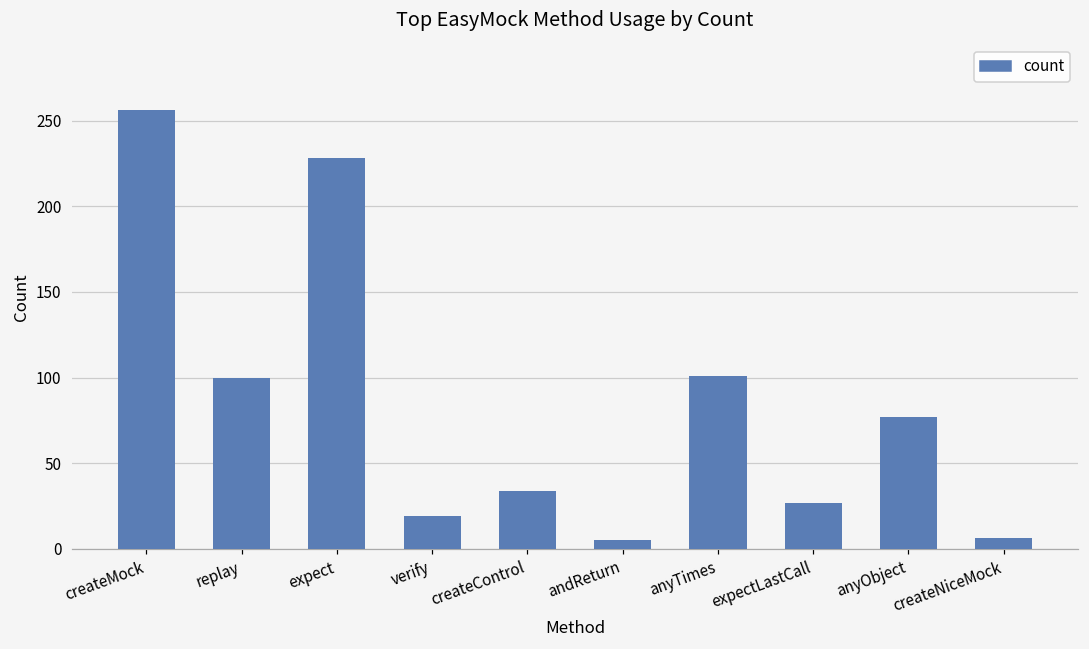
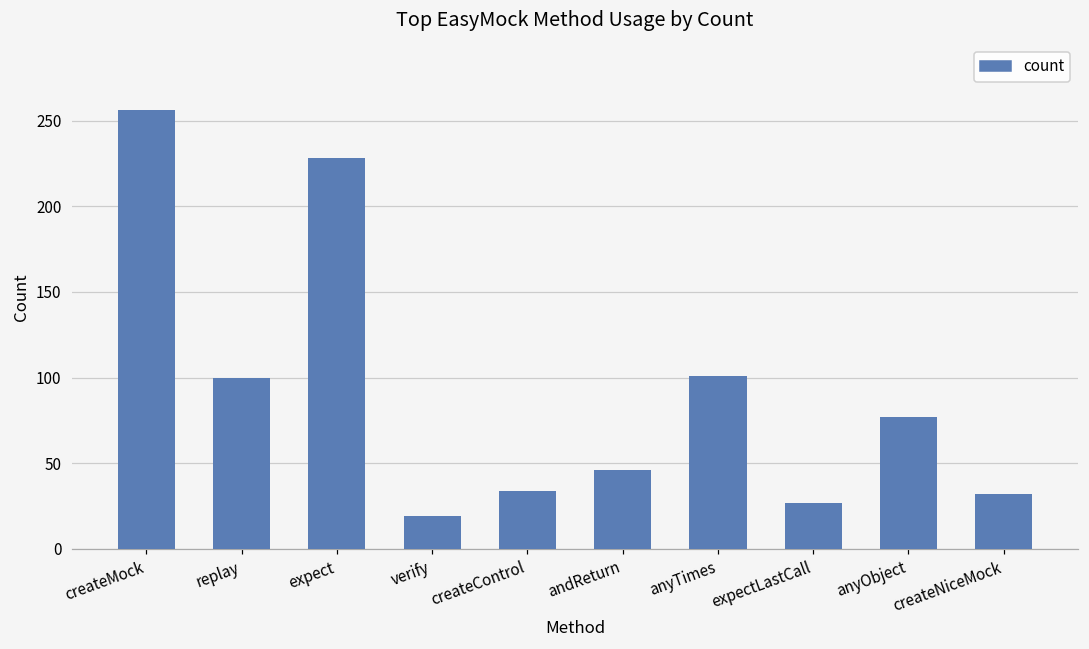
andReturn: 5 -> 46
createNiceMock: 6 -> 32
